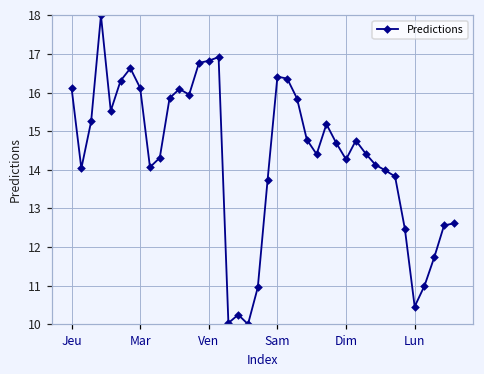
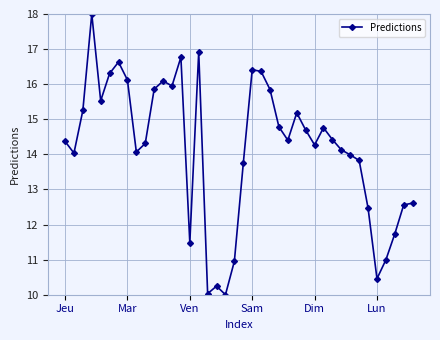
Jeu: 16.1 -> 14.4
Ven: 16.8 -> 11.5
